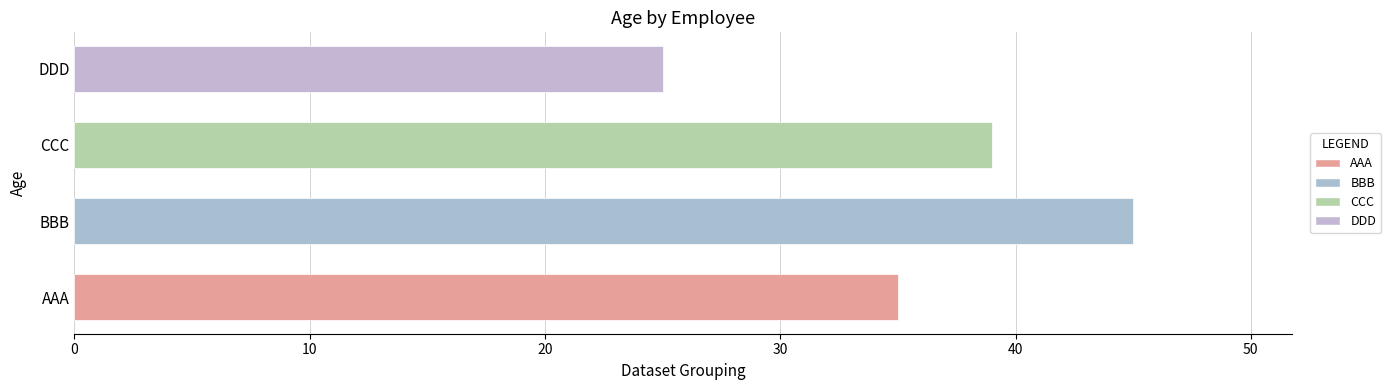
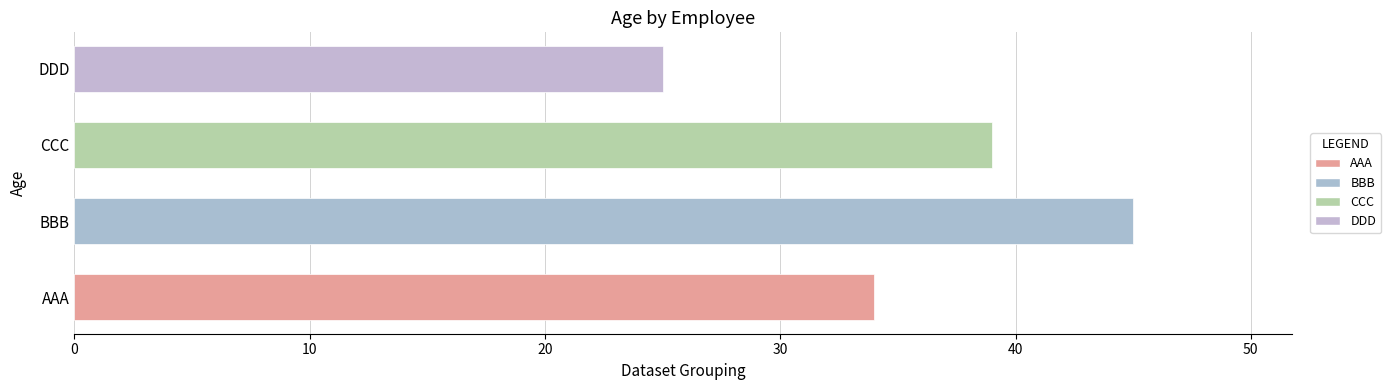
AAA: 35 -> 34
